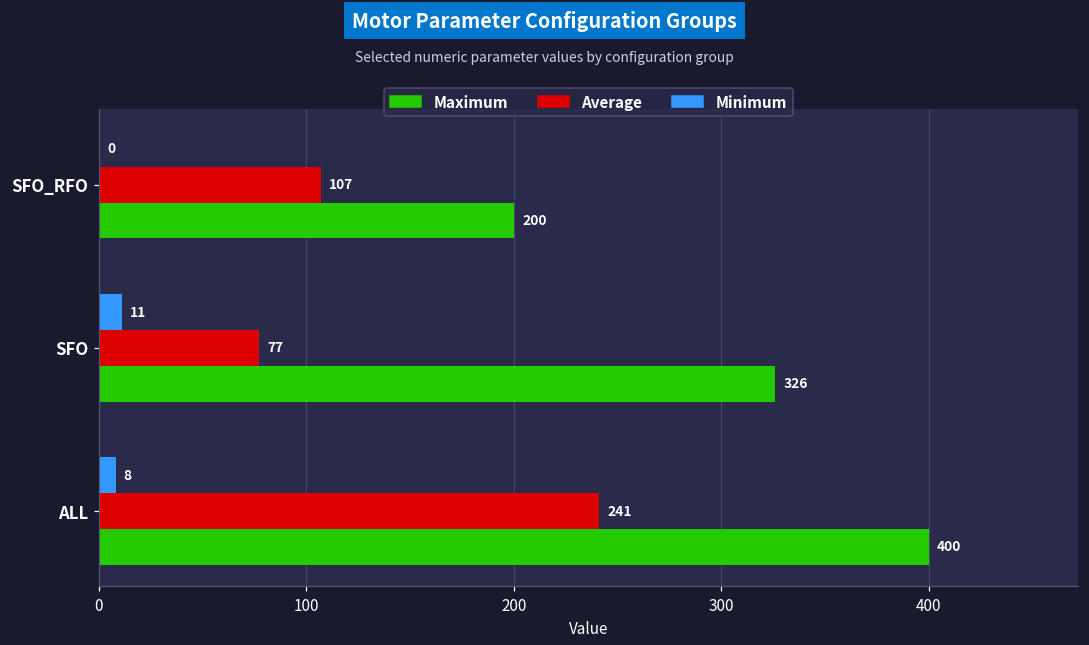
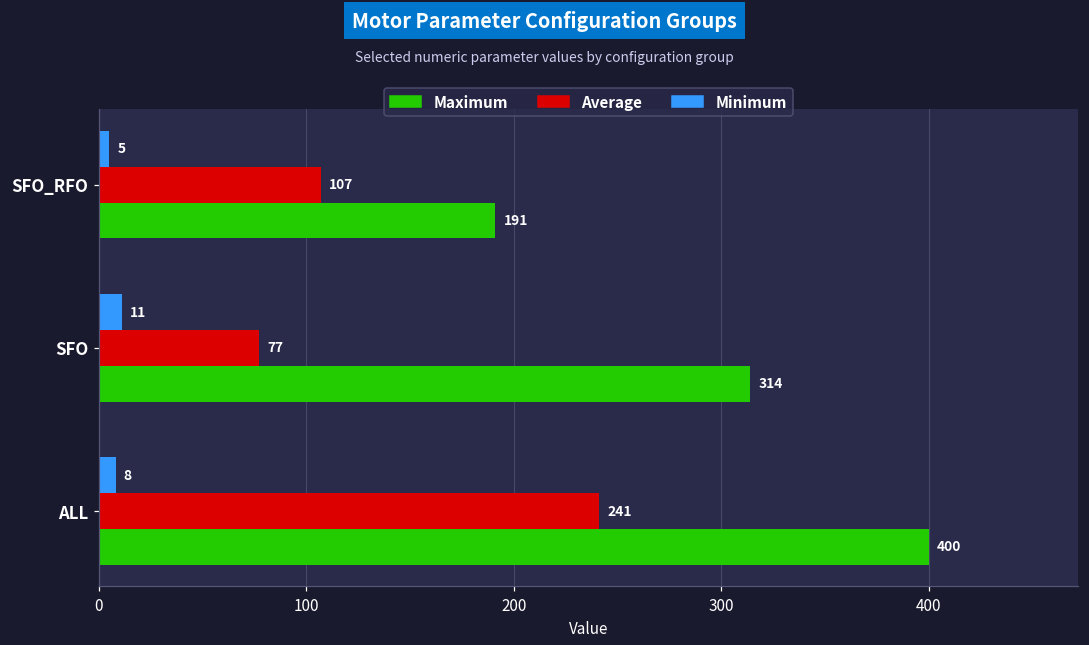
Minimum, SFO_RFO: 0 -> 5
Maximum, SFO_RFO: 200 -> 191
Maximum, SFO: 326 -> 314
